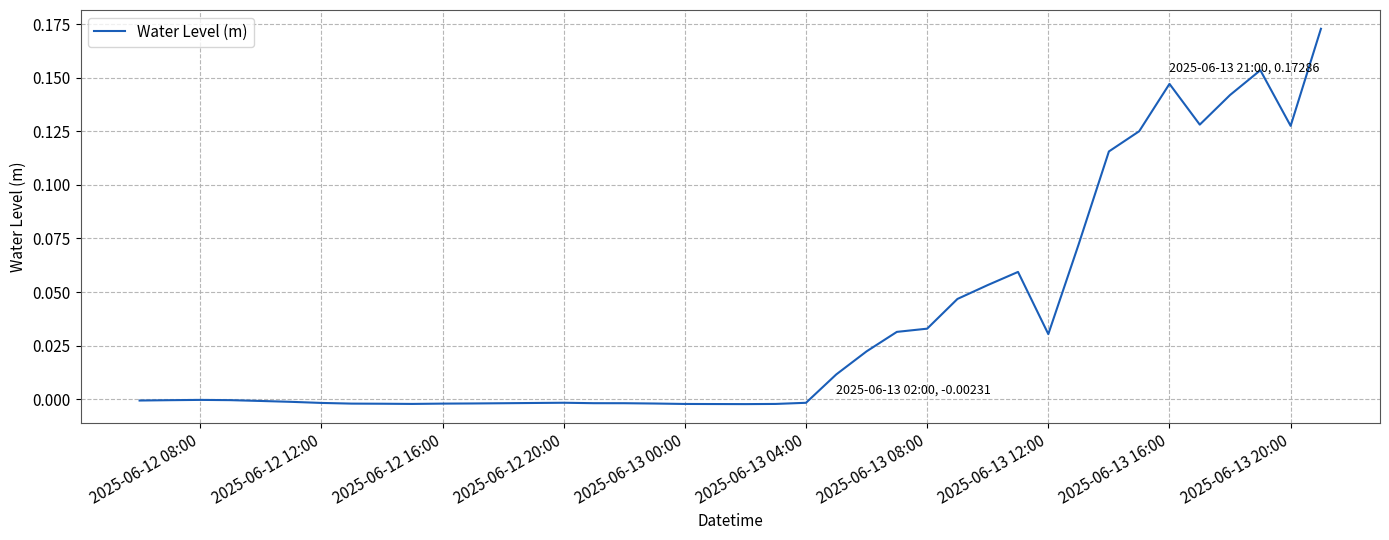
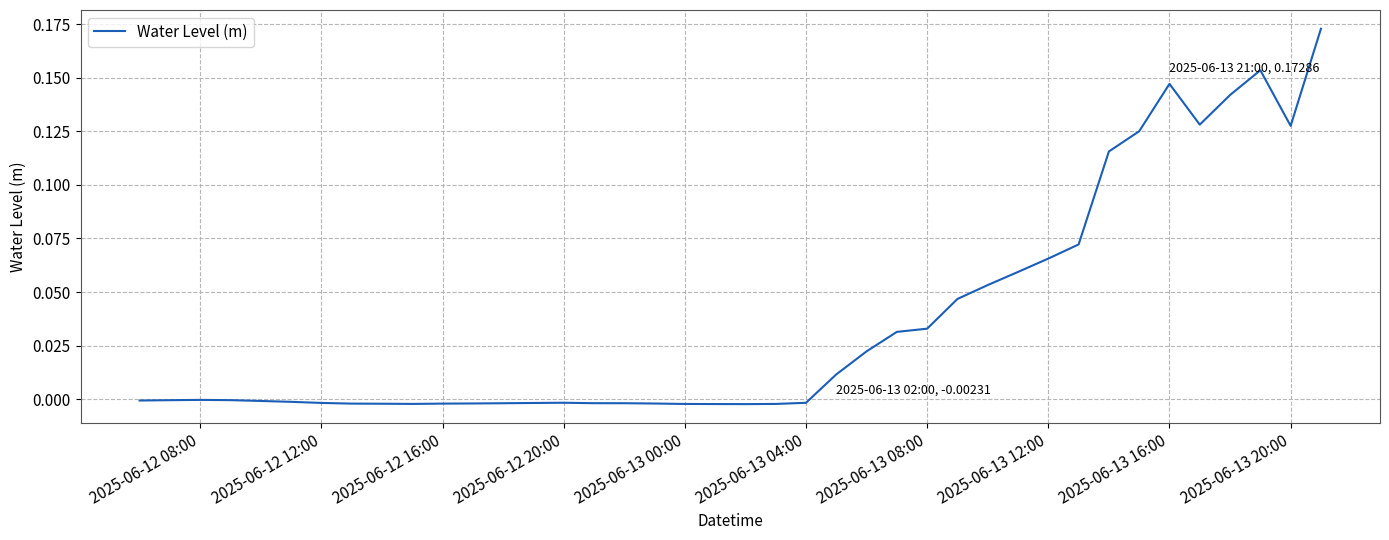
2025-06-13 12:00: 0.030 -> 0.066
